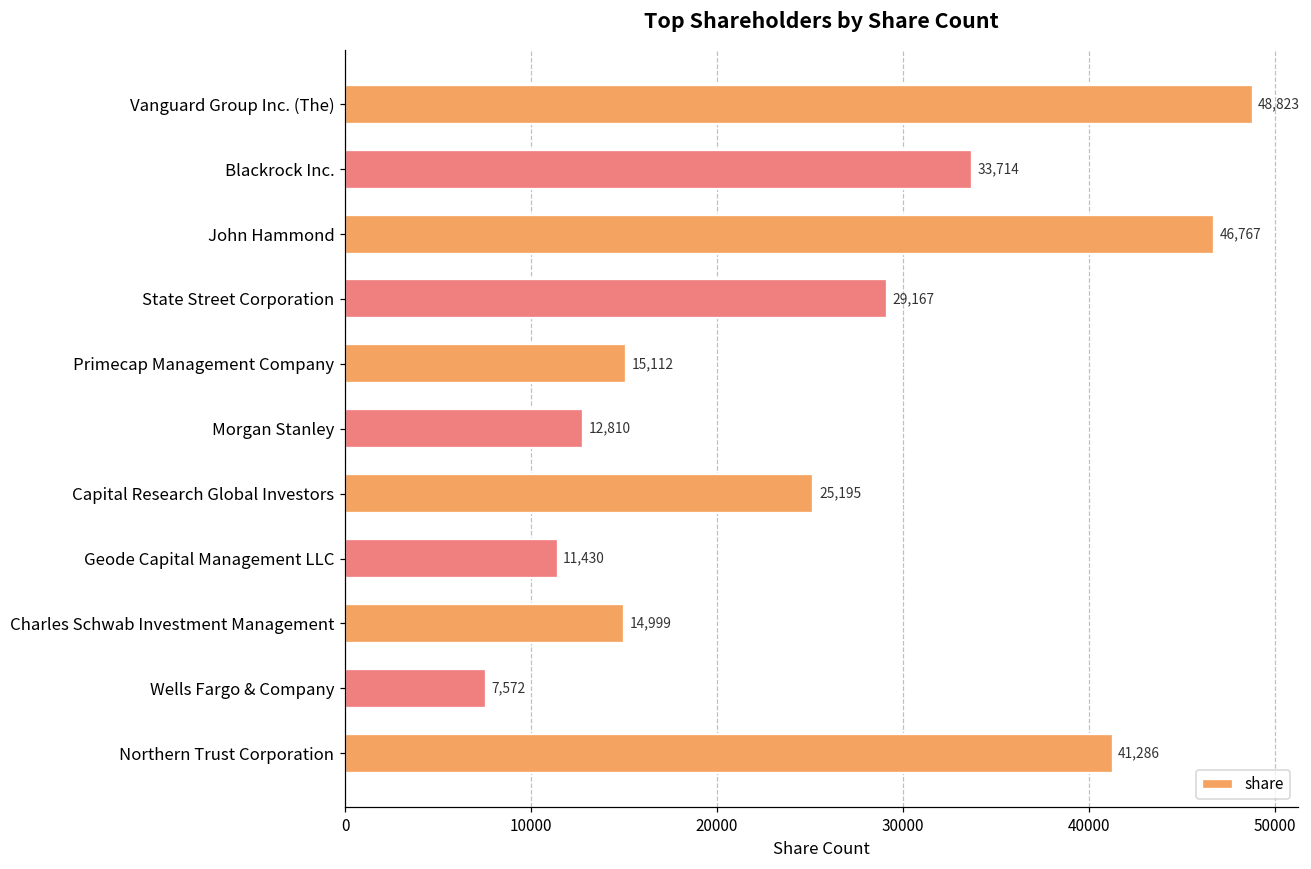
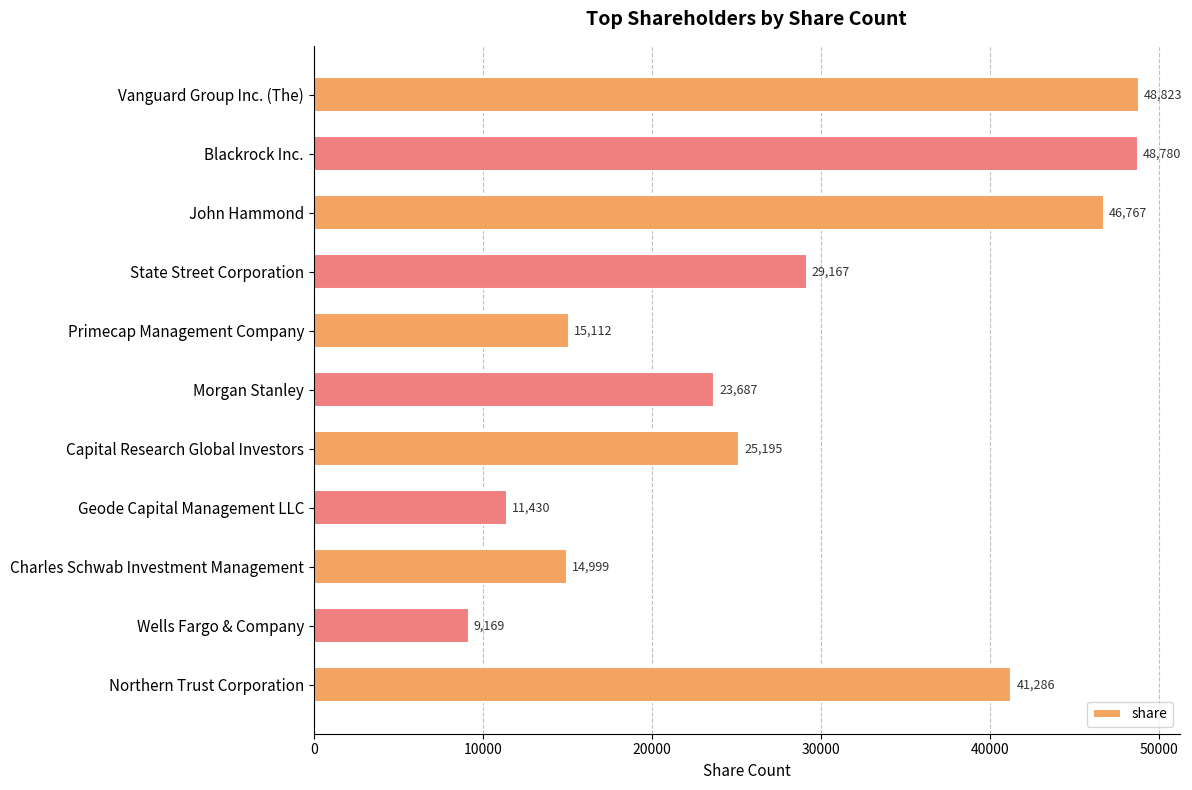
Blackrock Inc.: 33,714 -> 48,780
Morgan Stanley: 12,810 -> 23,687
Wells Fargo & Company: 7,572 -> 9,169
